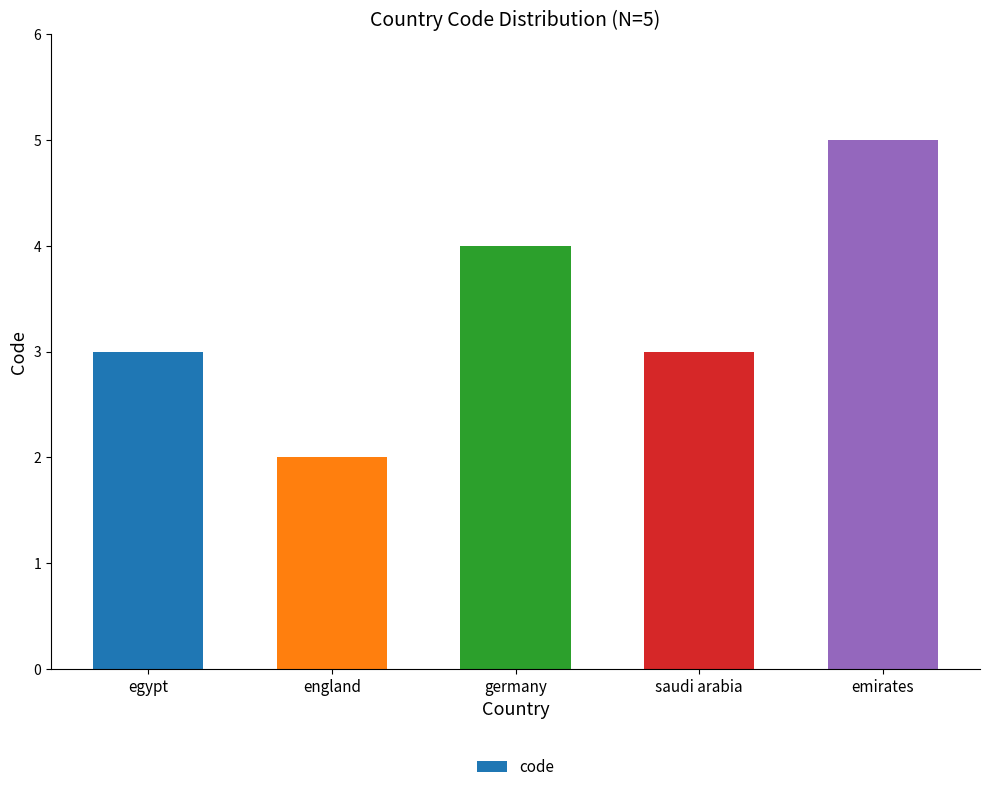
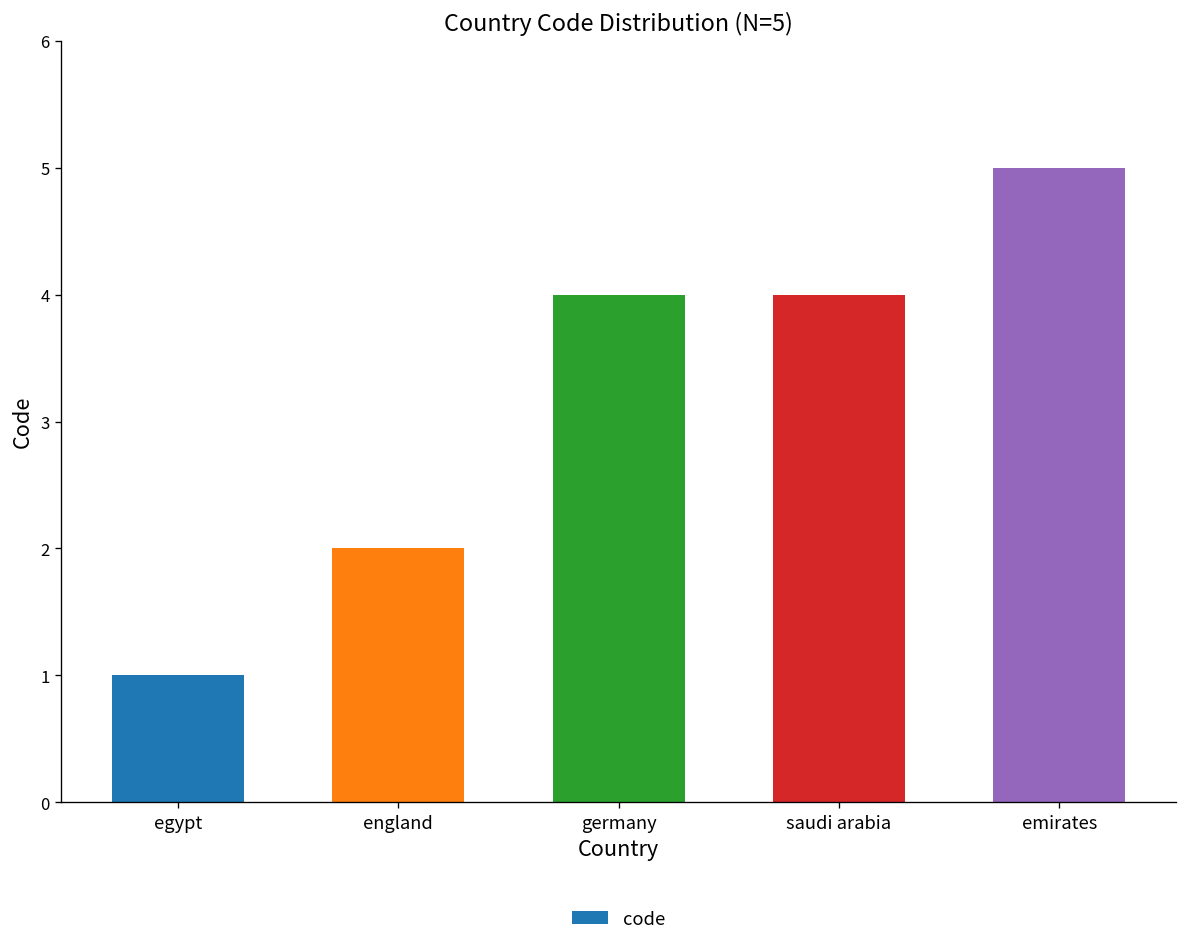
egypt: 3 -> 1
saudi arabia: 3 -> 4
